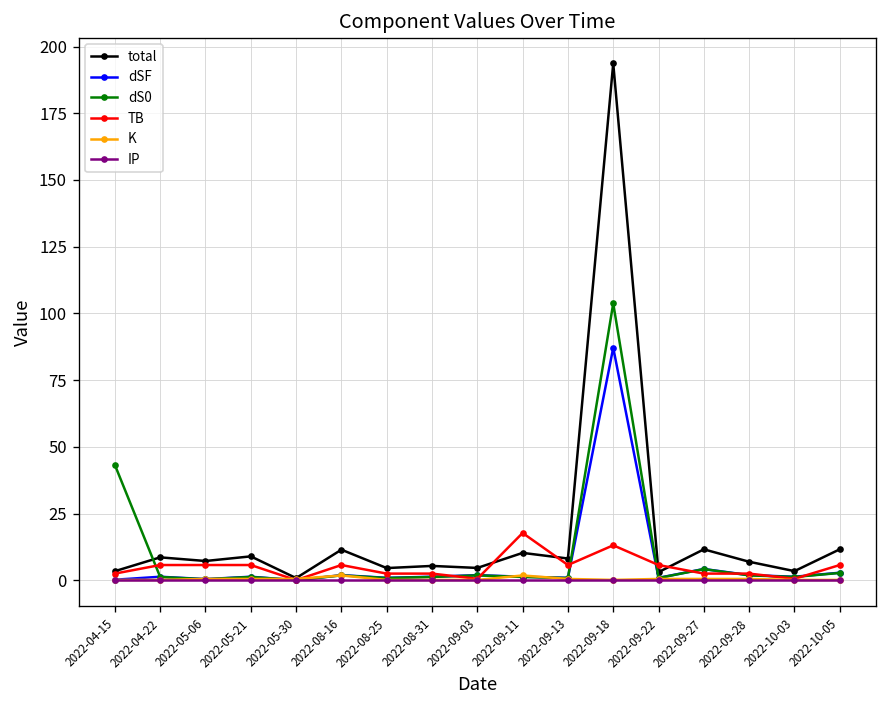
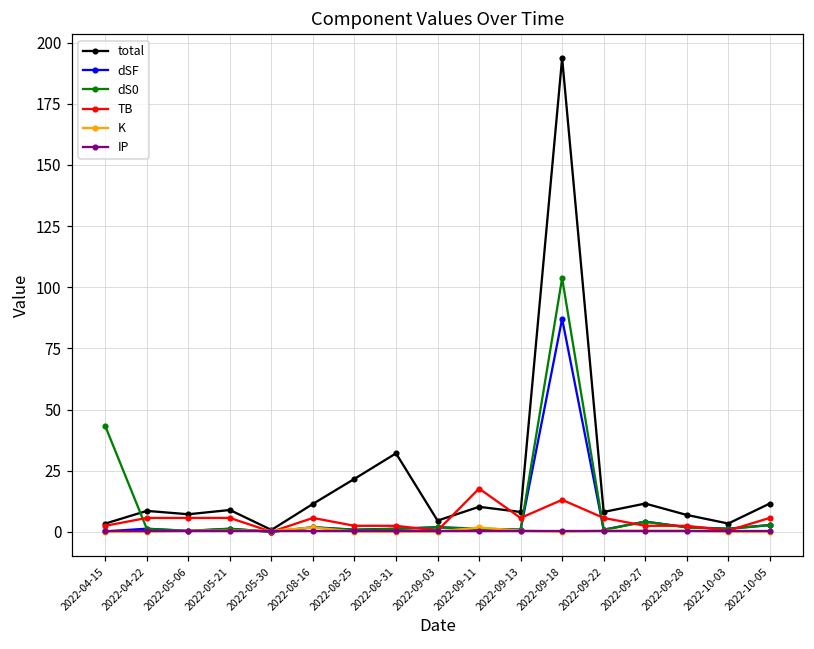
total, 2022-08-25: 5 -> 22
total, 2022-08-31: 5 -> 32
total, 2022-09-22: 3 -> 8
